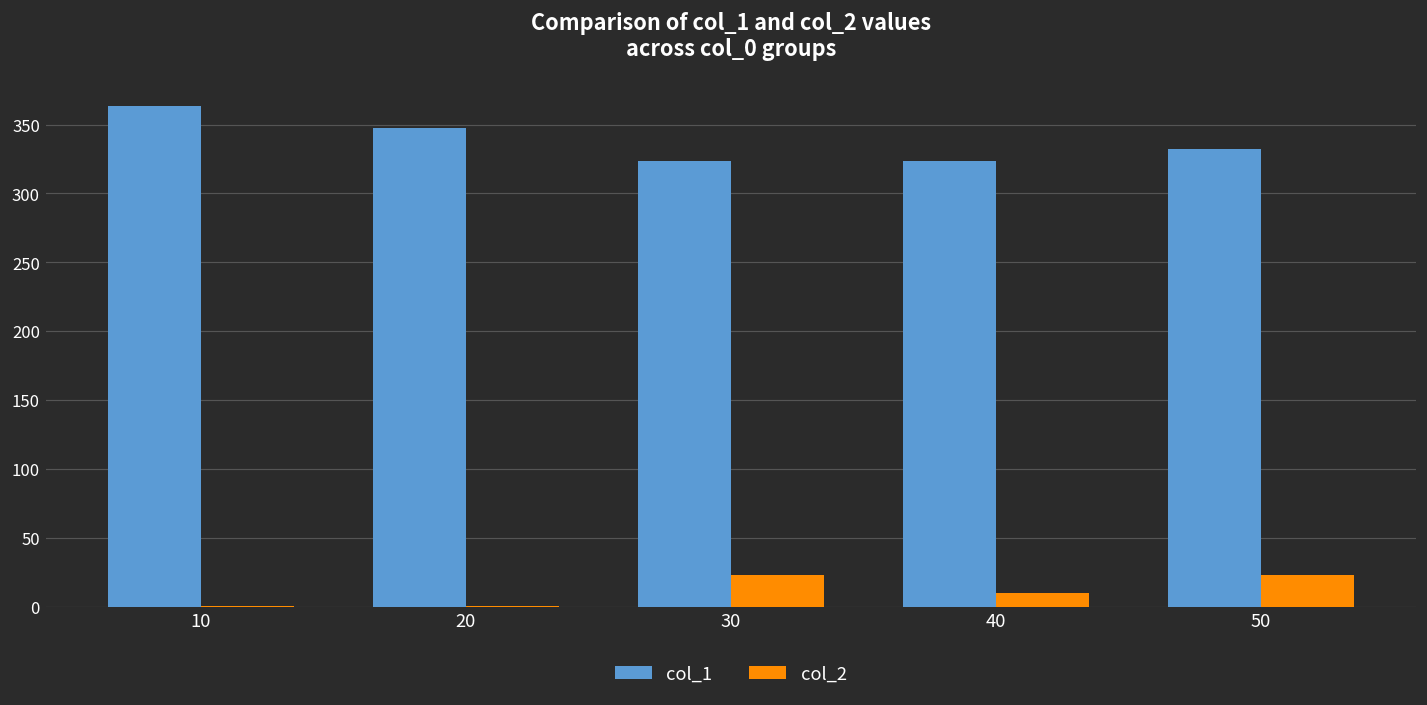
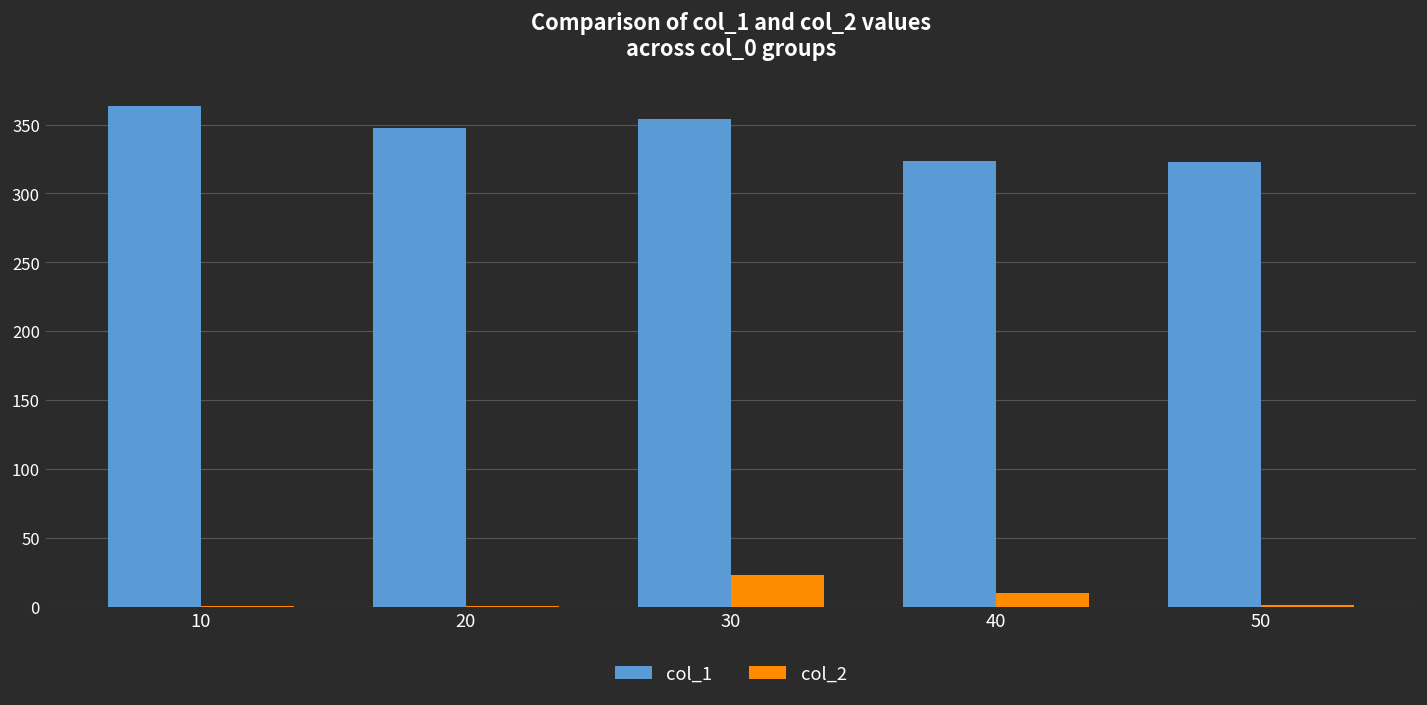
col_1, 30: 324 -> 354
col_1, 50: 332 -> 323
col_2, 50: 23 -> 1
